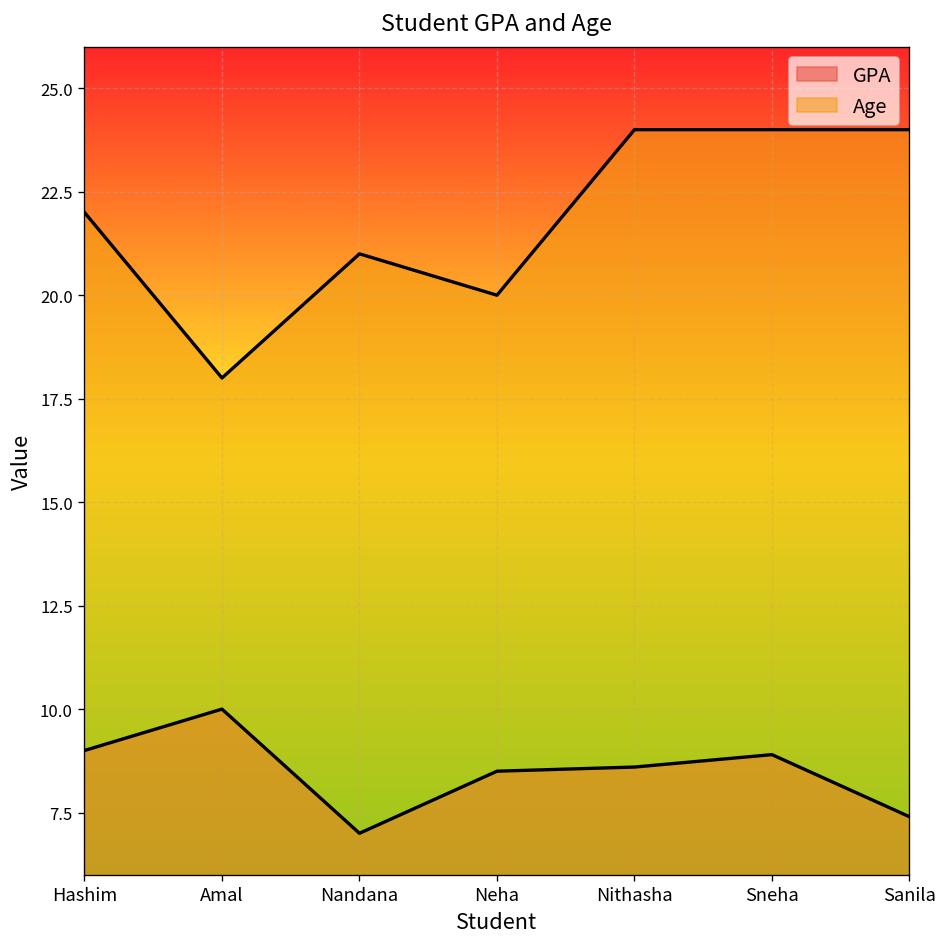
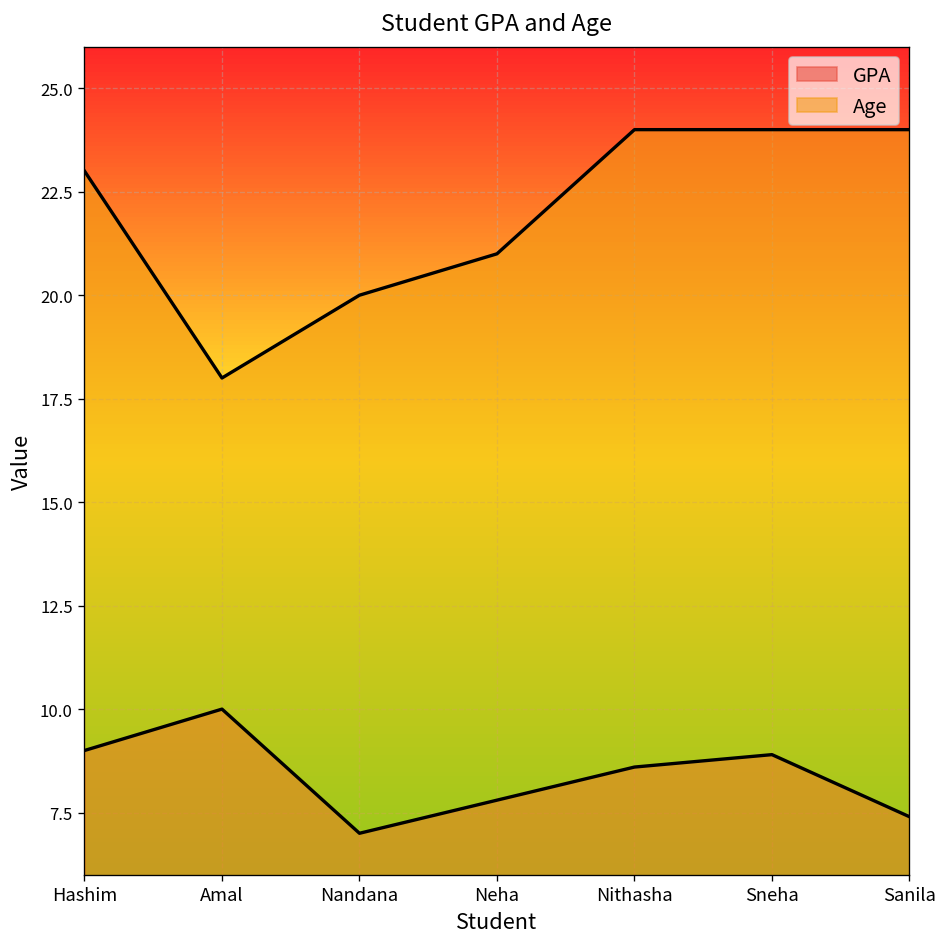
Age, Hashim: 22 -> 23
Age, Nandana: 21 -> 20
GPA, Neha: 8.5 -> 7.8
Age, Neha: 20 -> 21
